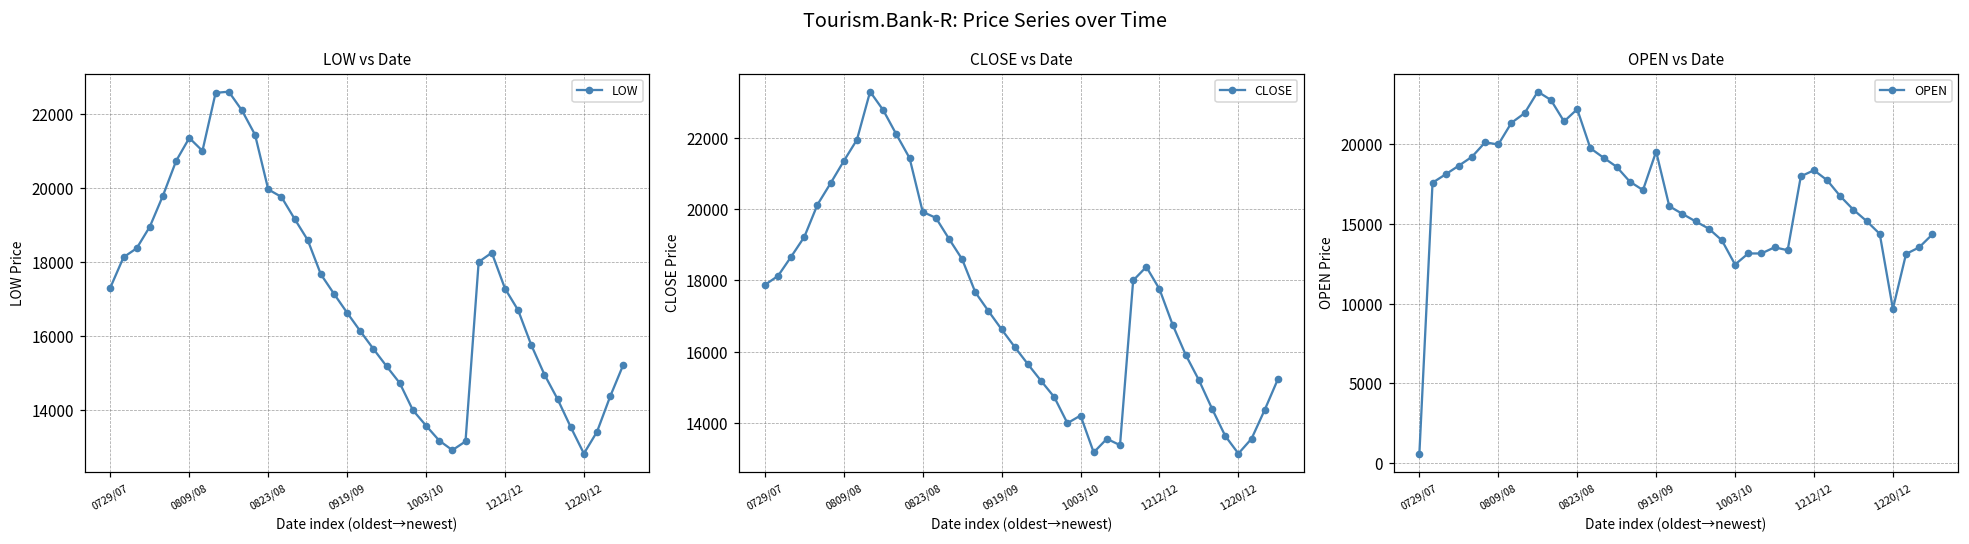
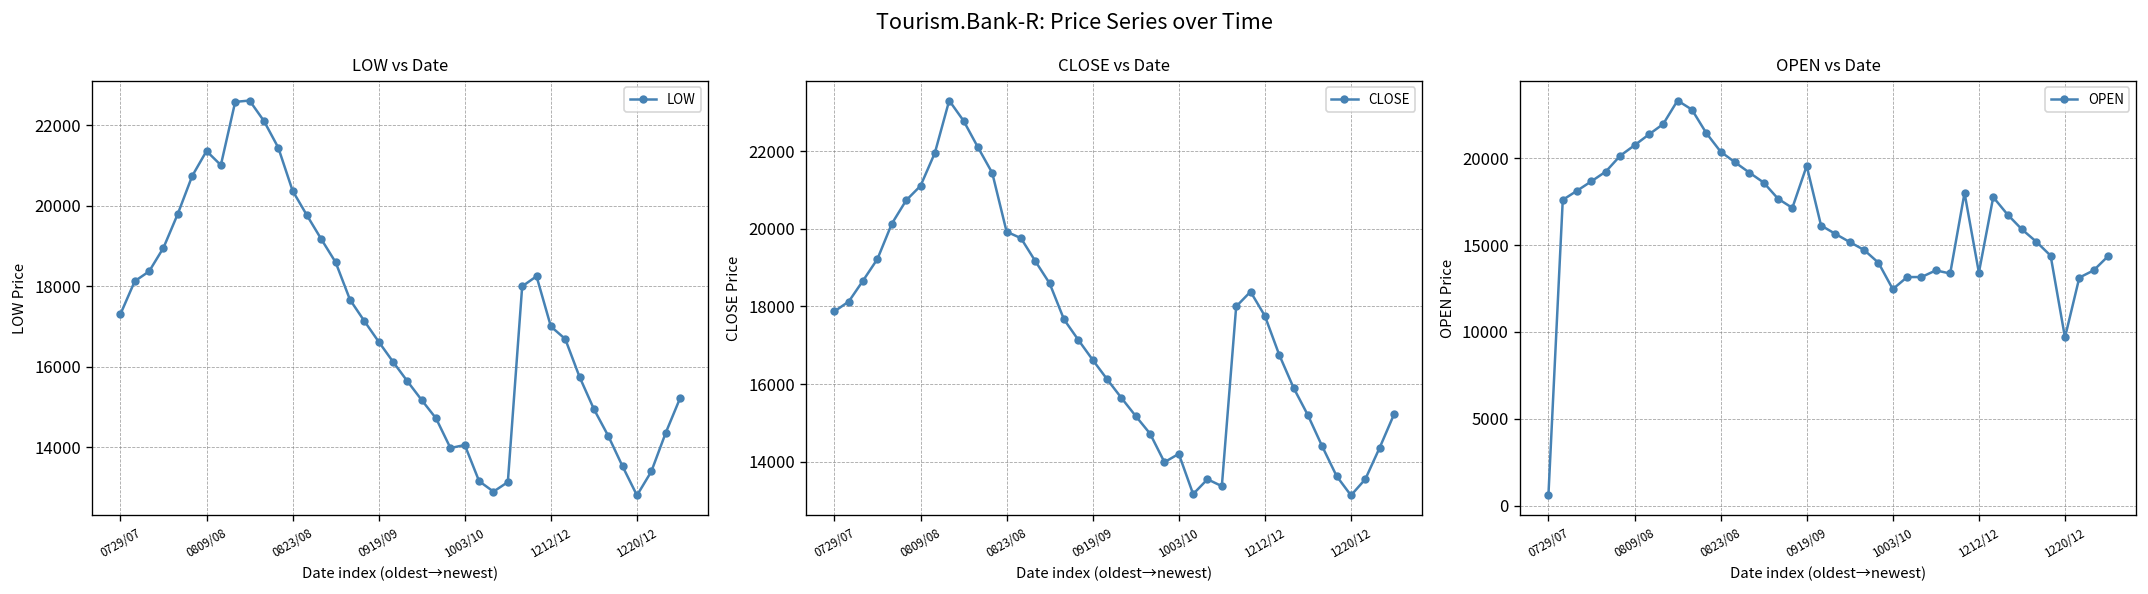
LOW vs Date, 0823/08: 20000 -> 20400
LOW vs Date, 1003/10: 13600 -> 14100
LOW vs Date, 1212/12: 17300 -> 17000
CLOSE vs Date, 0809/08: 21400 -> 21100
OPEN vs Date, 0809/08: 20000 -> 20700
OPEN vs Date, 0823/08: 22200 -> 20400
OPEN vs Date, 1212/12: 18400 -> 13400
